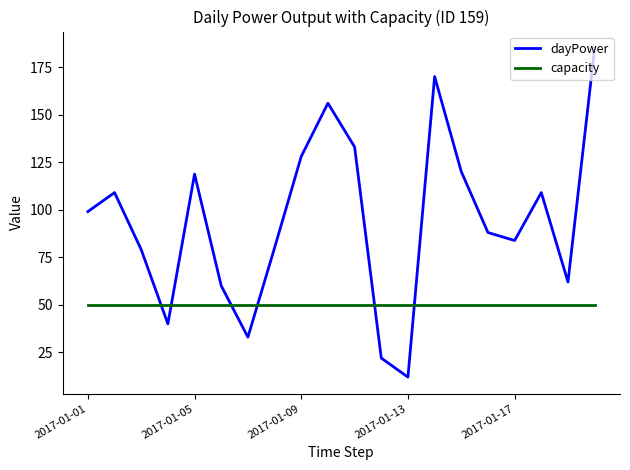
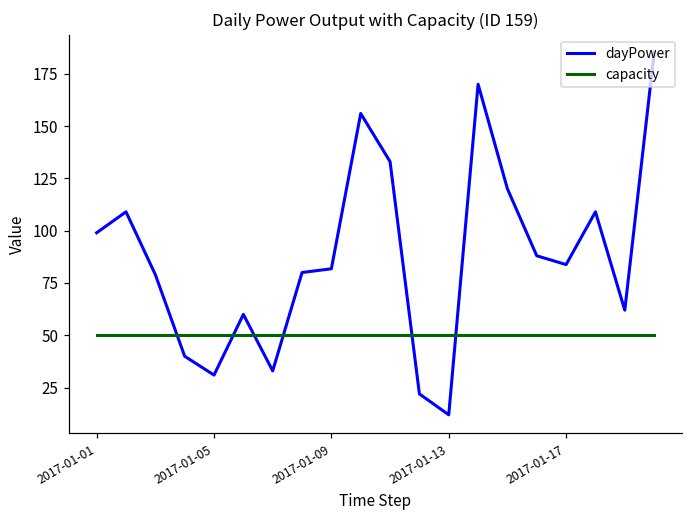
dayPower, 2017-01-05: 119 -> 31
dayPower, 2017-01-09: 128 -> 82
